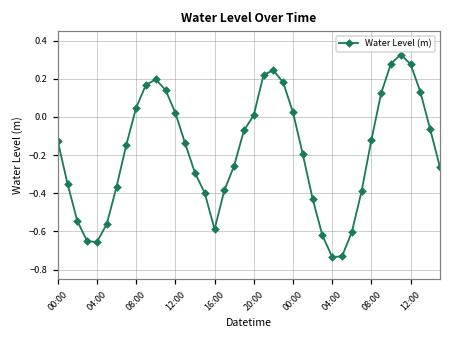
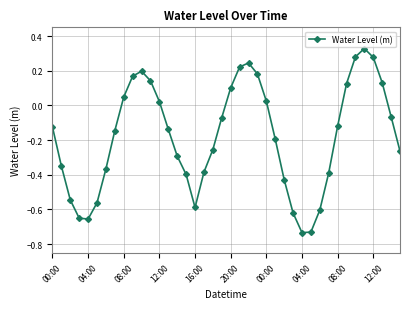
20:00: 0.01 -> 0.10
